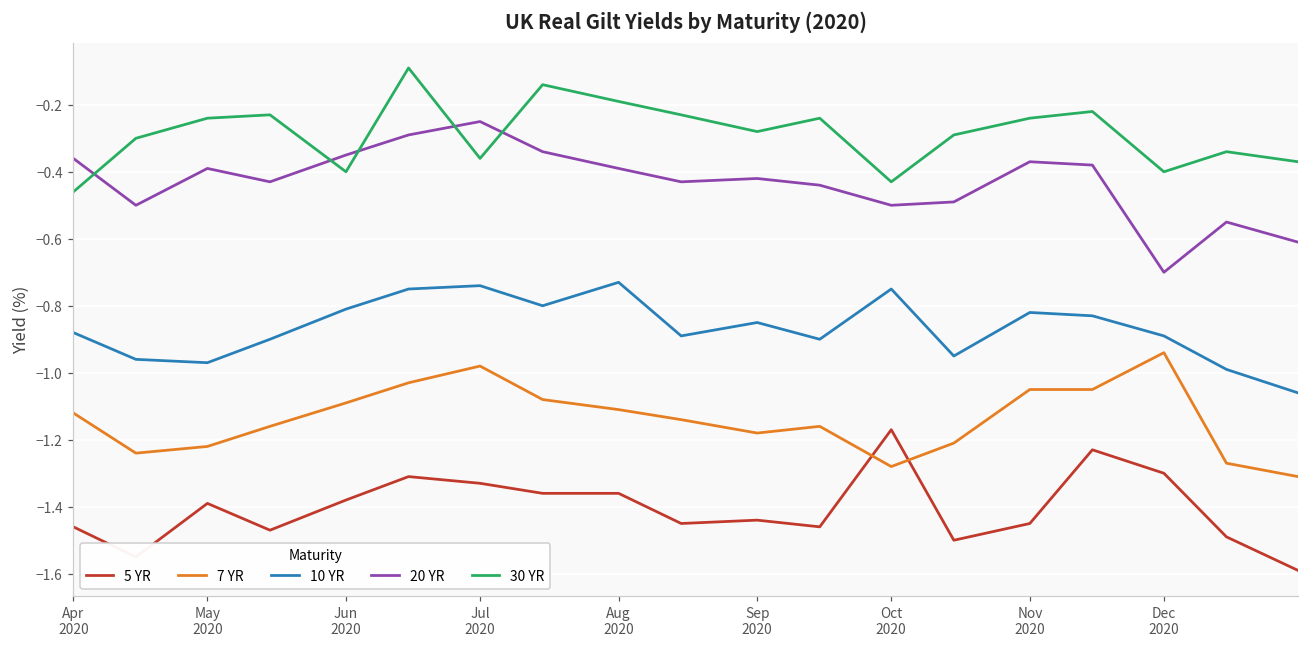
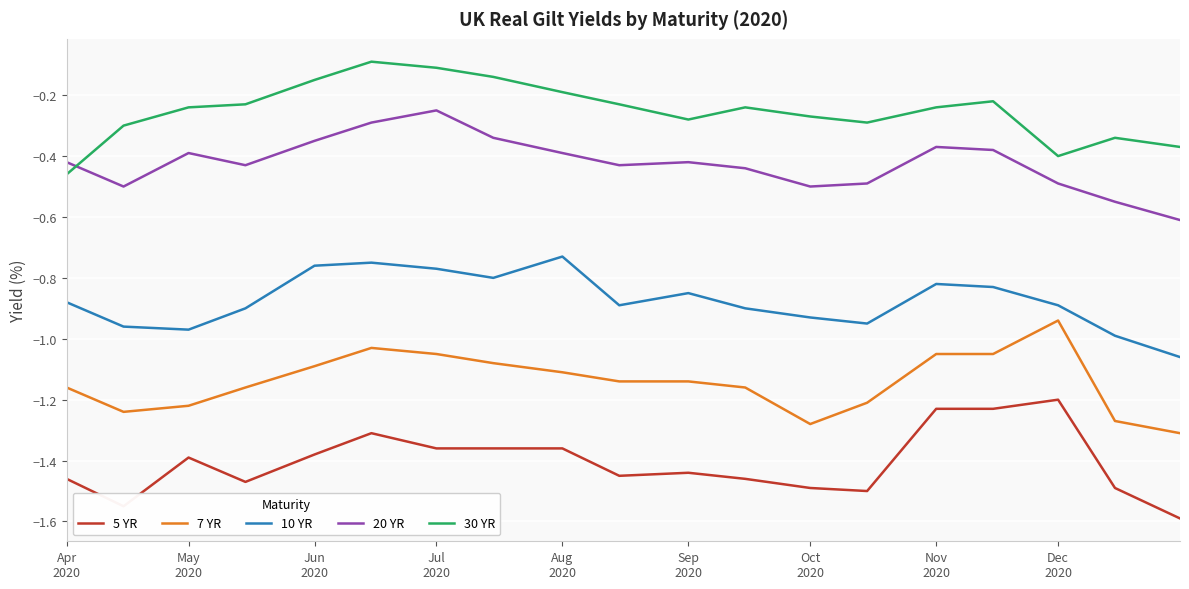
7 YR, Apr 2020: -1.12 -> -1.16
20 YR, Apr 2020: -0.36 -> -0.42
10 YR, Jun 2020: -0.81 -> -0.76
30 YR, Jun 2020: -0.40 -> -0.15
5 YR, Jul 2020: -1.33 -> -1.36
7 YR, Jul 2020: -0.98 -> -1.05
10 YR, Jul 2020: -0.74 -> -0.77
30 YR, Jul 2020: -0.36 -> -0.11
7 YR, Sep 2020: -1.18 -> -1.14
5 YR, Oct 2020: -1.17 -> -1.49
10 YR, Oct 2020: -0.75 -> -0.93
30 YR, Oct 2020: -0.43 -> -0.27
5 YR, Nov 2020: -1.45 -> -1.23
5 YR, Dec 2020: -1.3 -> -1.2
20 YR, Dec 2020: -0.70 -> -0.49
